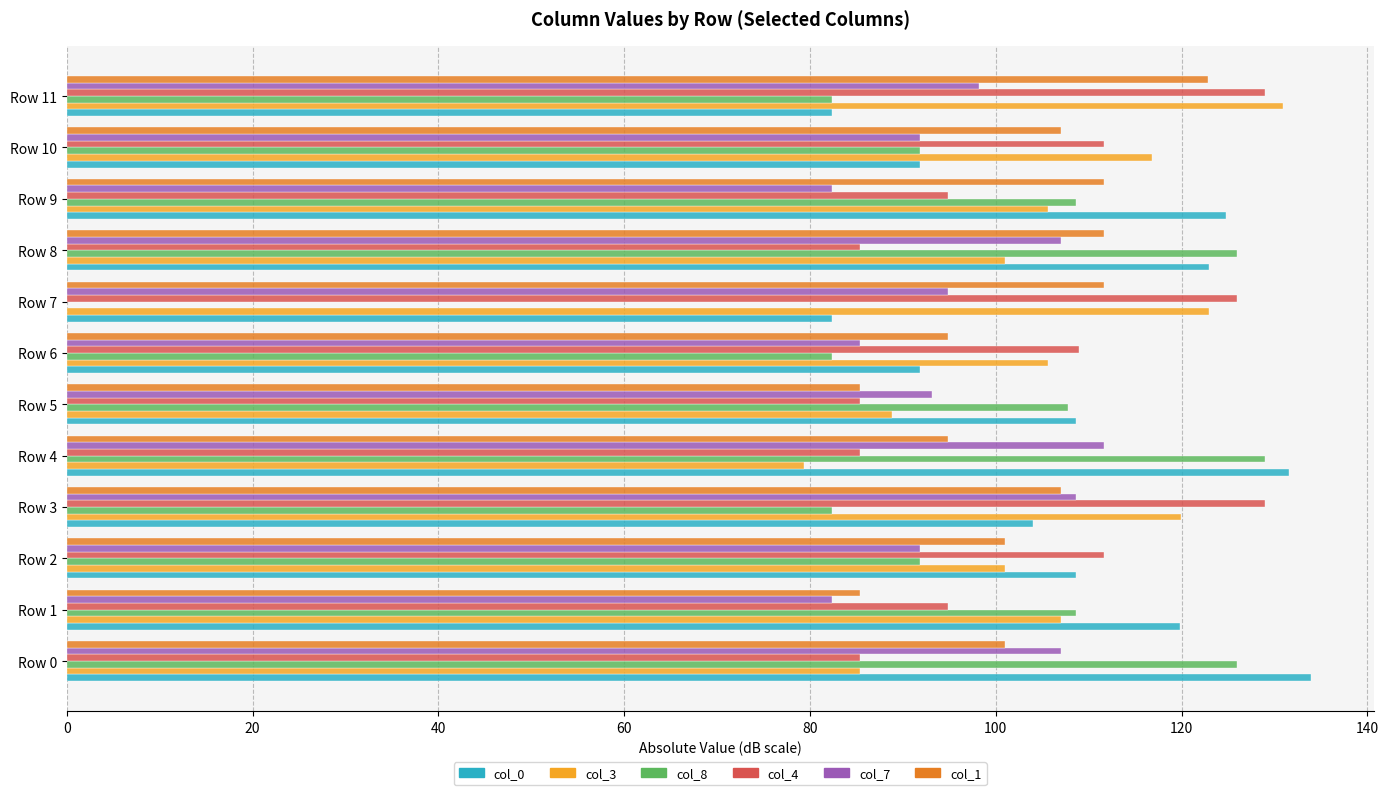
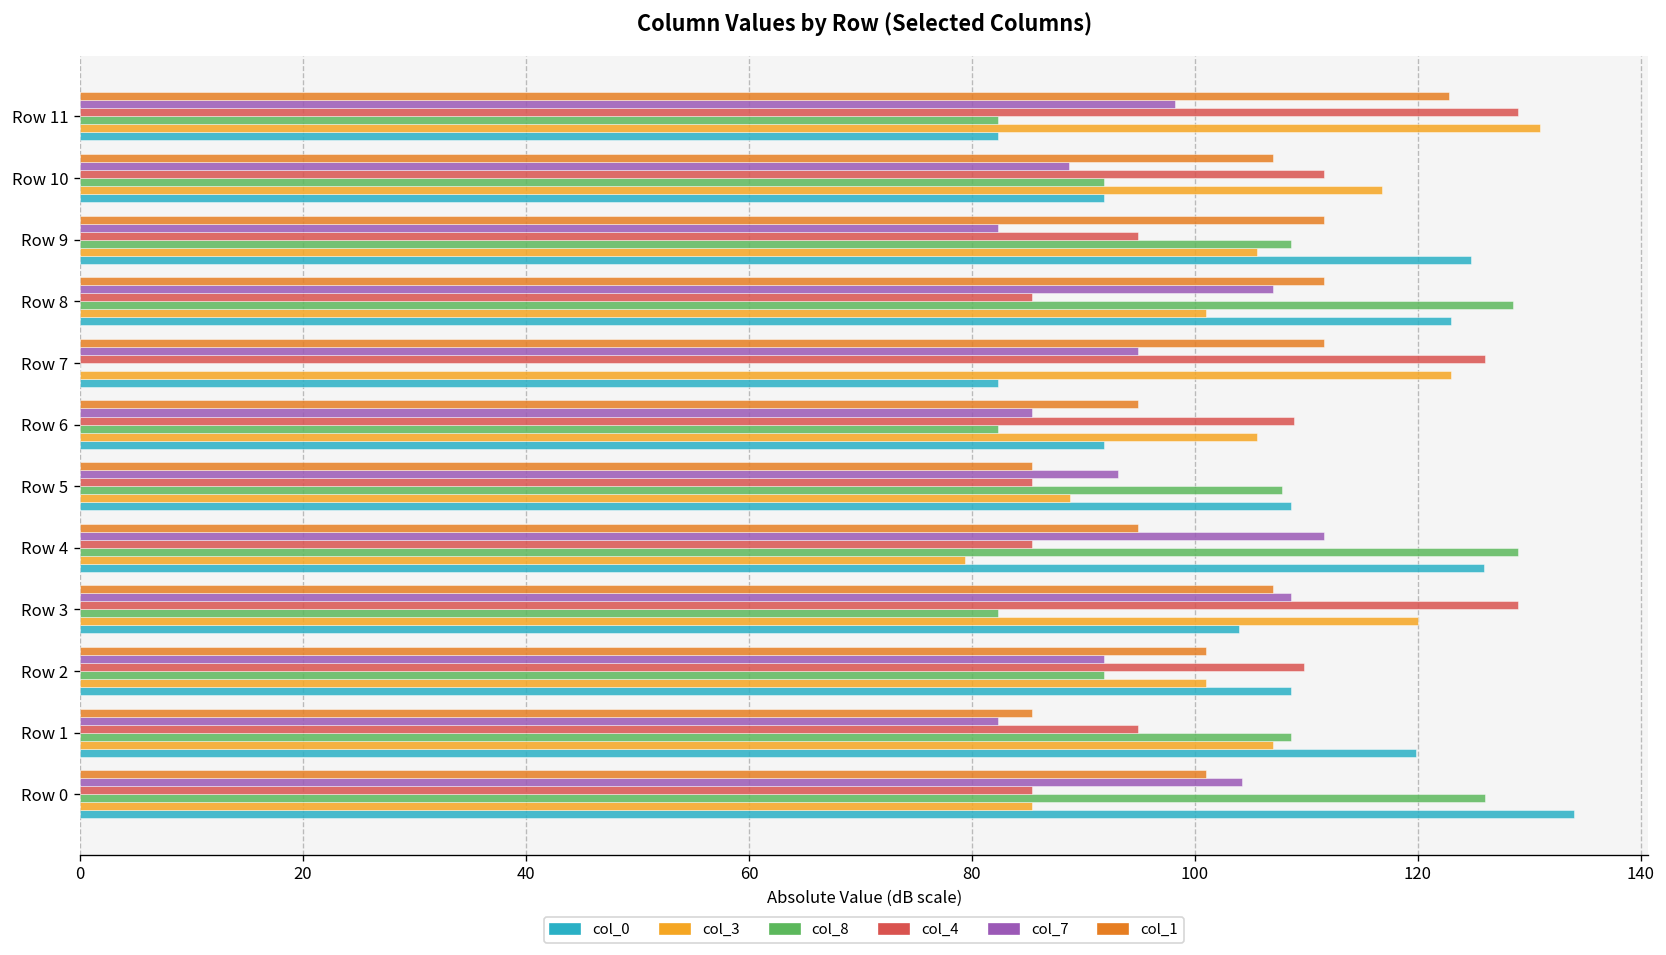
col_7, Row 10: 92 -> 89
col_8, Row 8: 126 -> 128
col_0, Row 4: 132 -> 126
col_4, Row 2: 112 -> 110
col_7, Row 0: 107 -> 104
